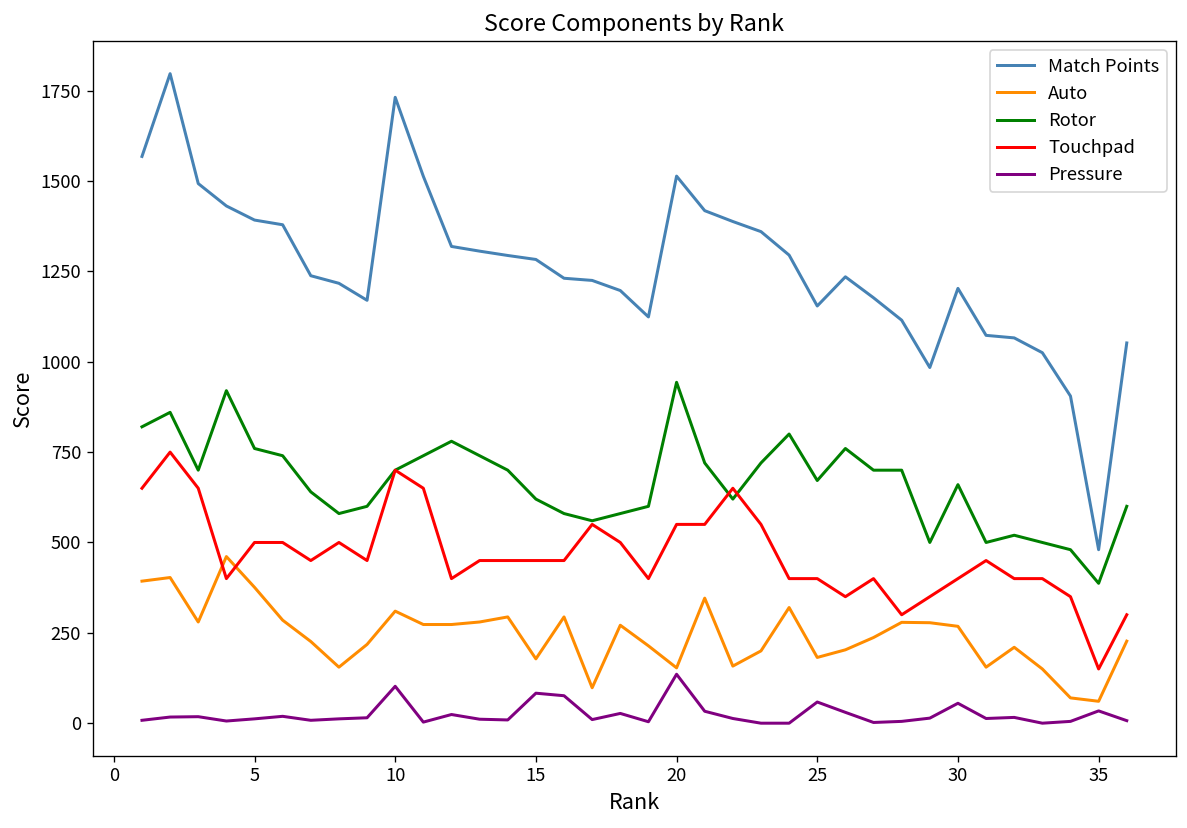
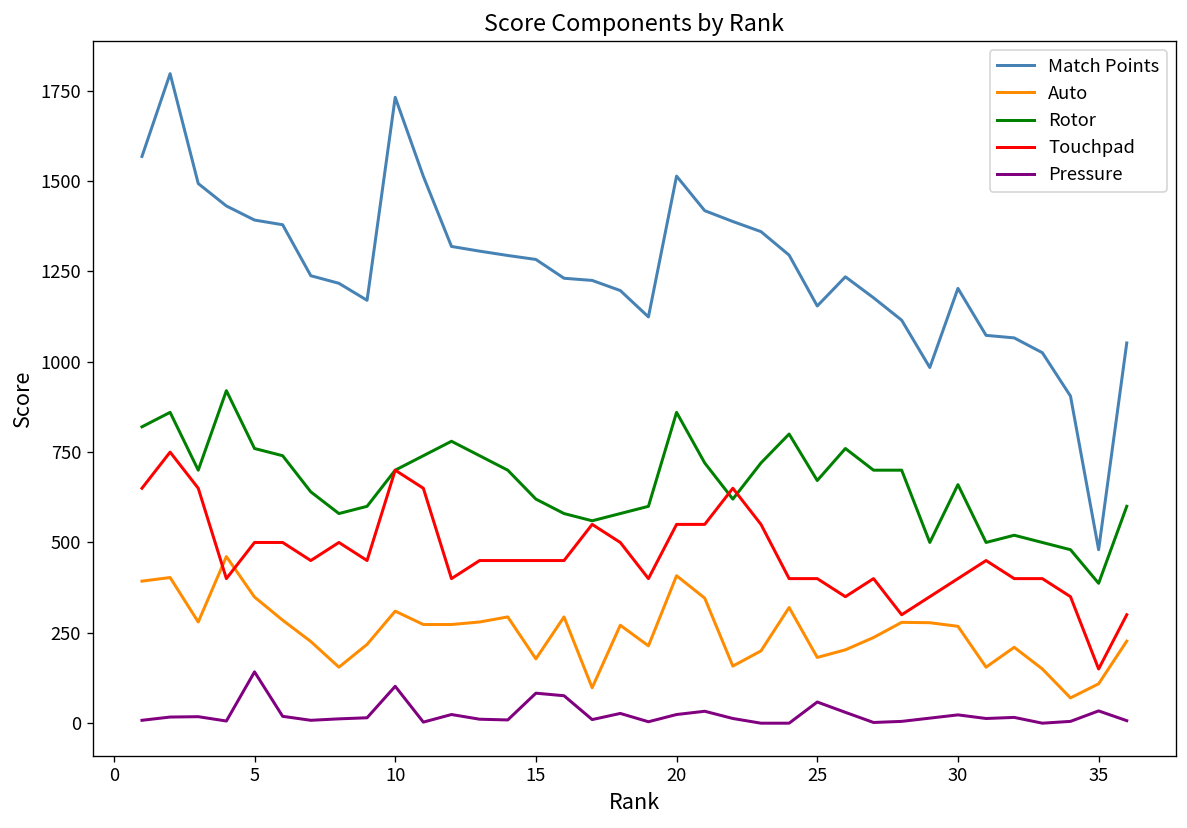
Auto, 5: 380 -> 350
Pressure, 5: 10 -> 140
Auto, 20: 150 -> 410
Rotor, 20: 940 -> 860
Pressure, 20: 140 -> 20
Pressure, 30: 60 -> 20
Auto, 35: 60 -> 110
